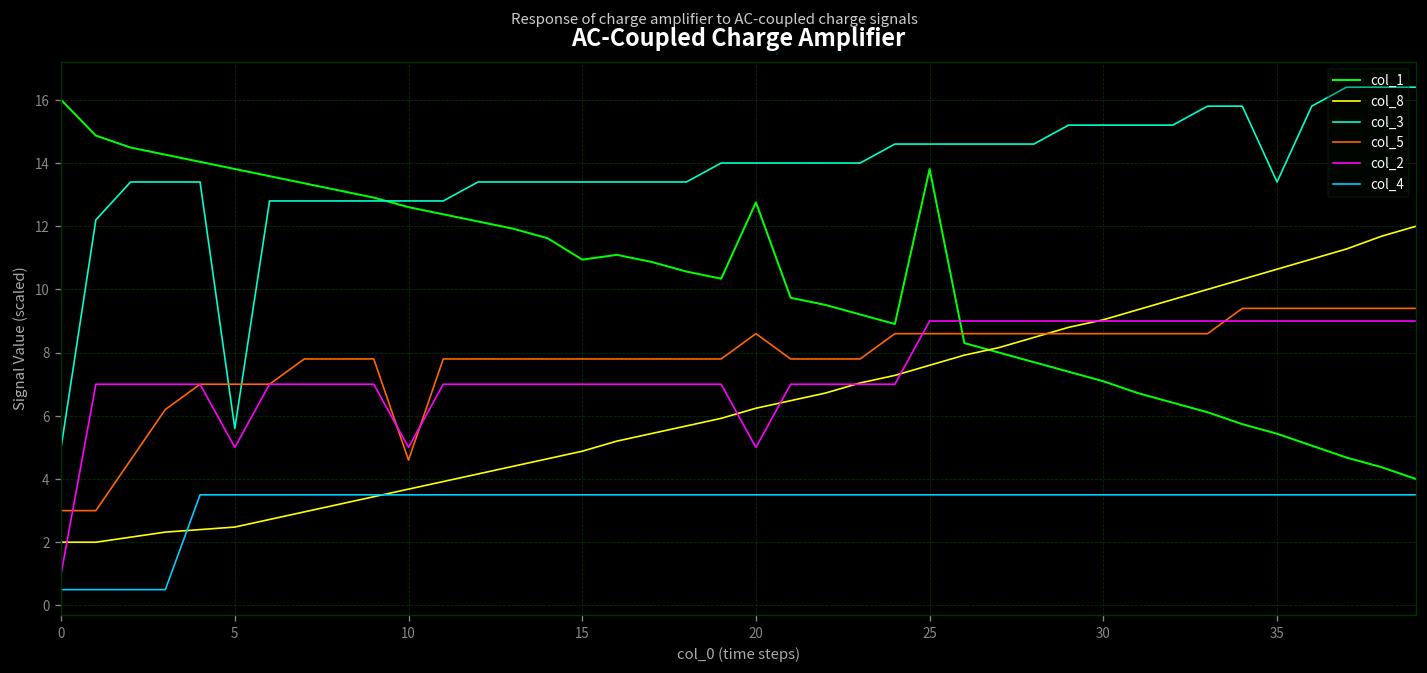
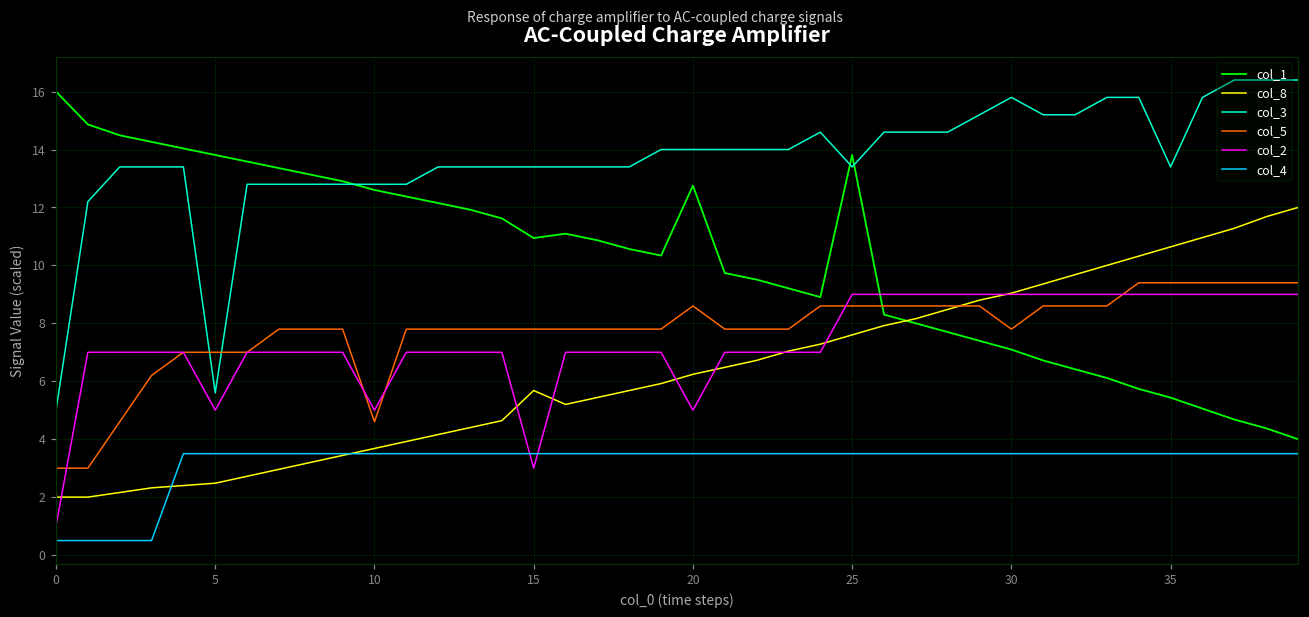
col_8, 15: 4.9 -> 5.7
col_2, 15: 7.0 -> 3.0
col_3, 25: 14.6 -> 13.4
col_3, 30: 15.2 -> 15.8
col_5, 30: 8.6 -> 7.8
